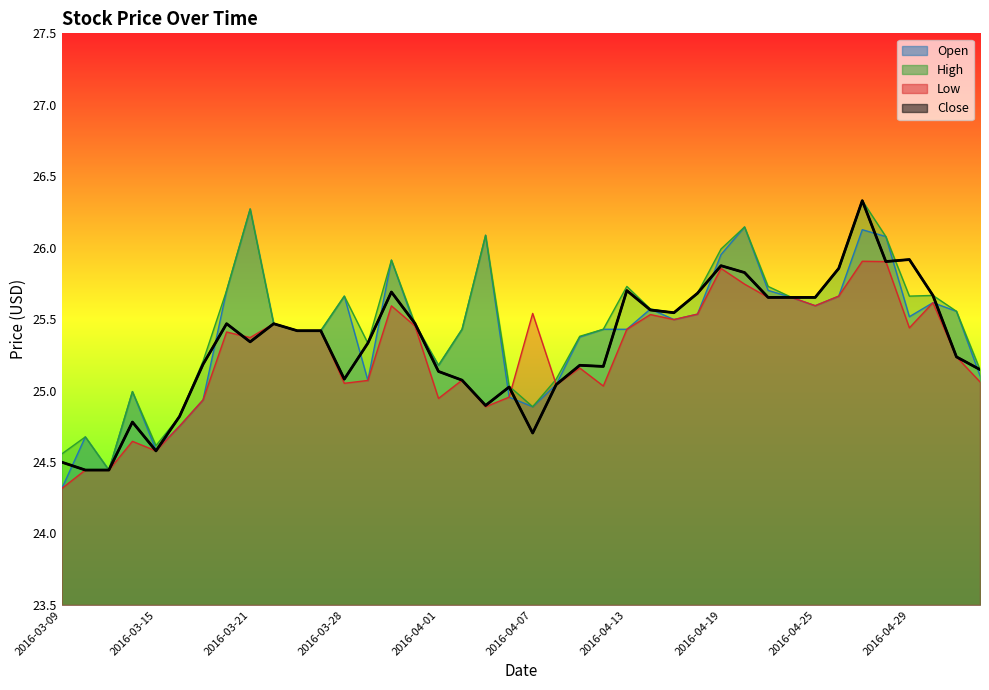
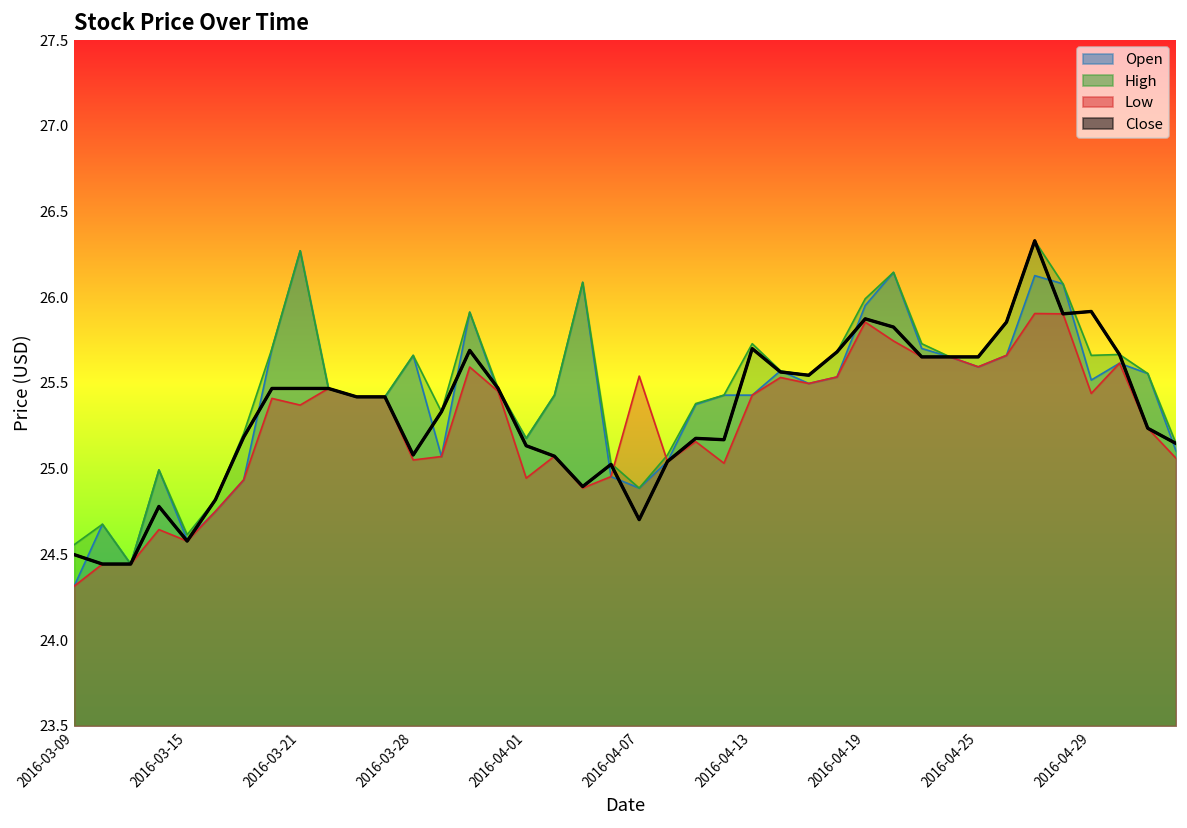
Close, 2016-03-21: 25.34 -> 25.47
